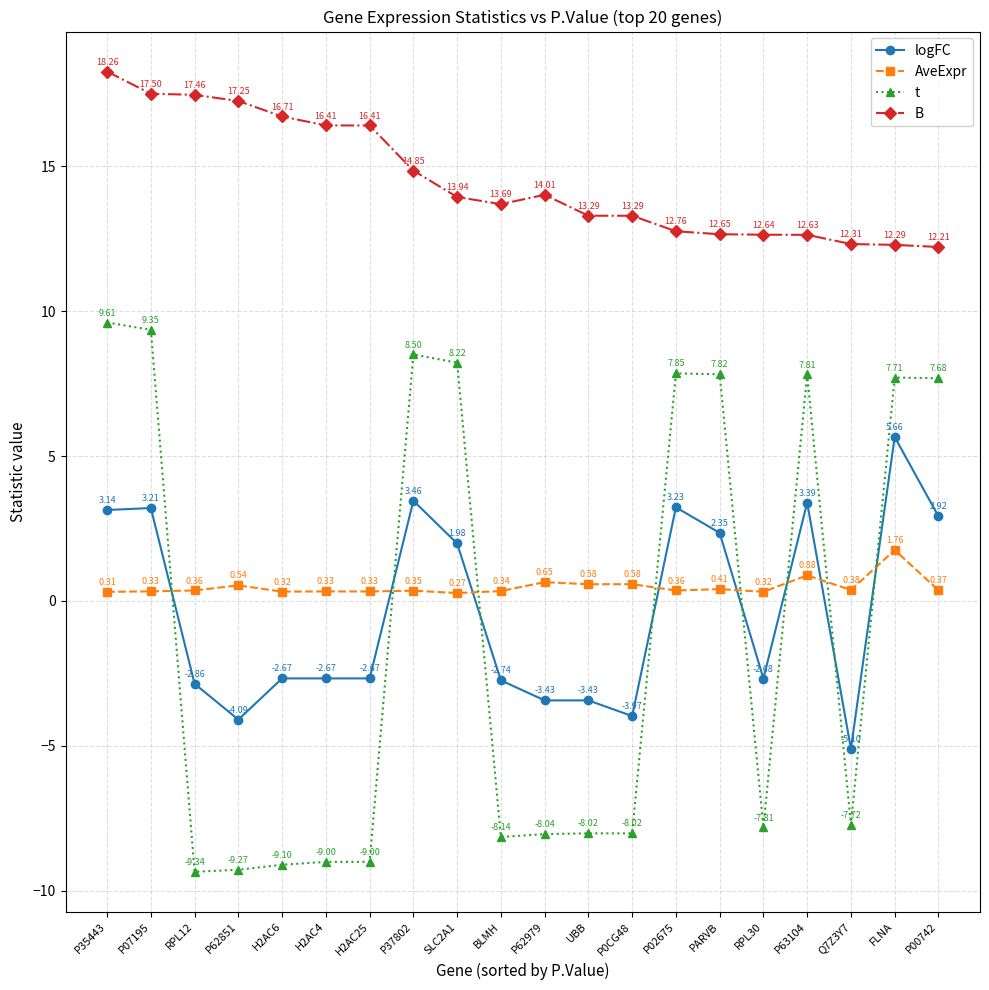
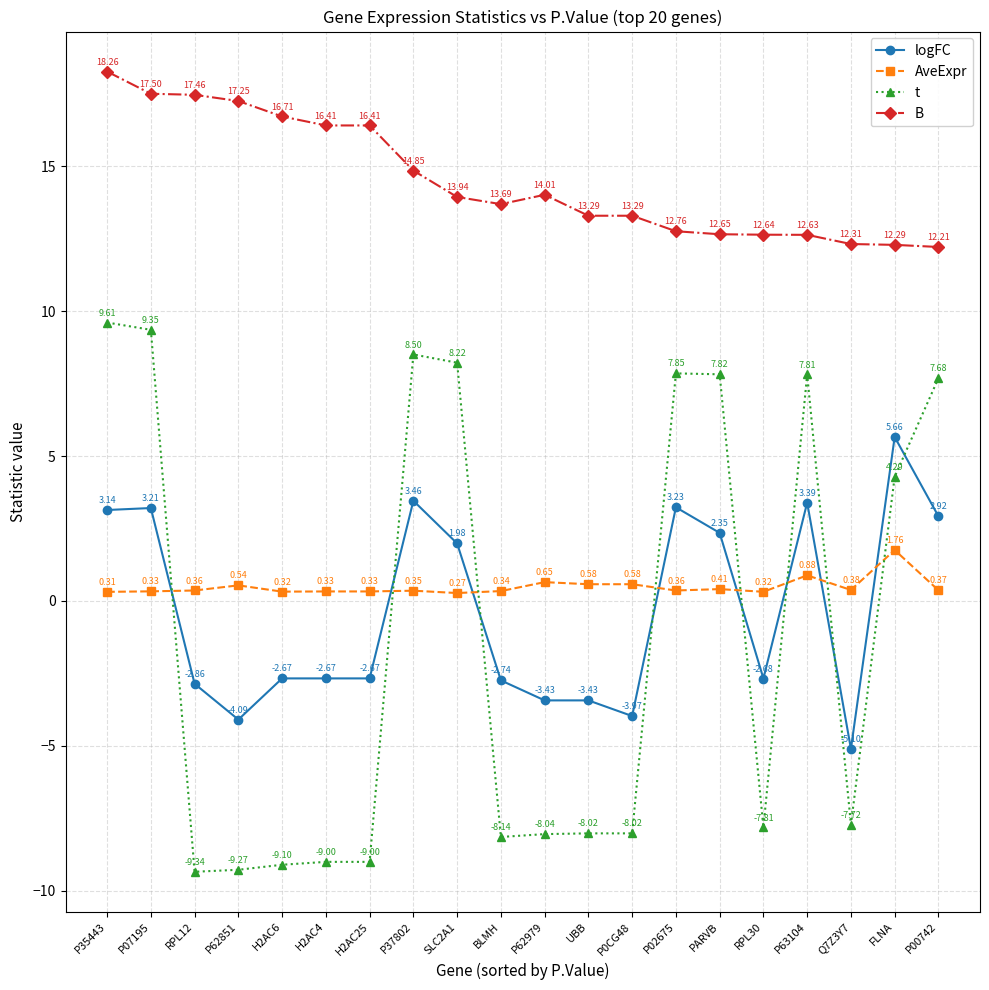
t, FLNA: 7.71 -> 4.29
